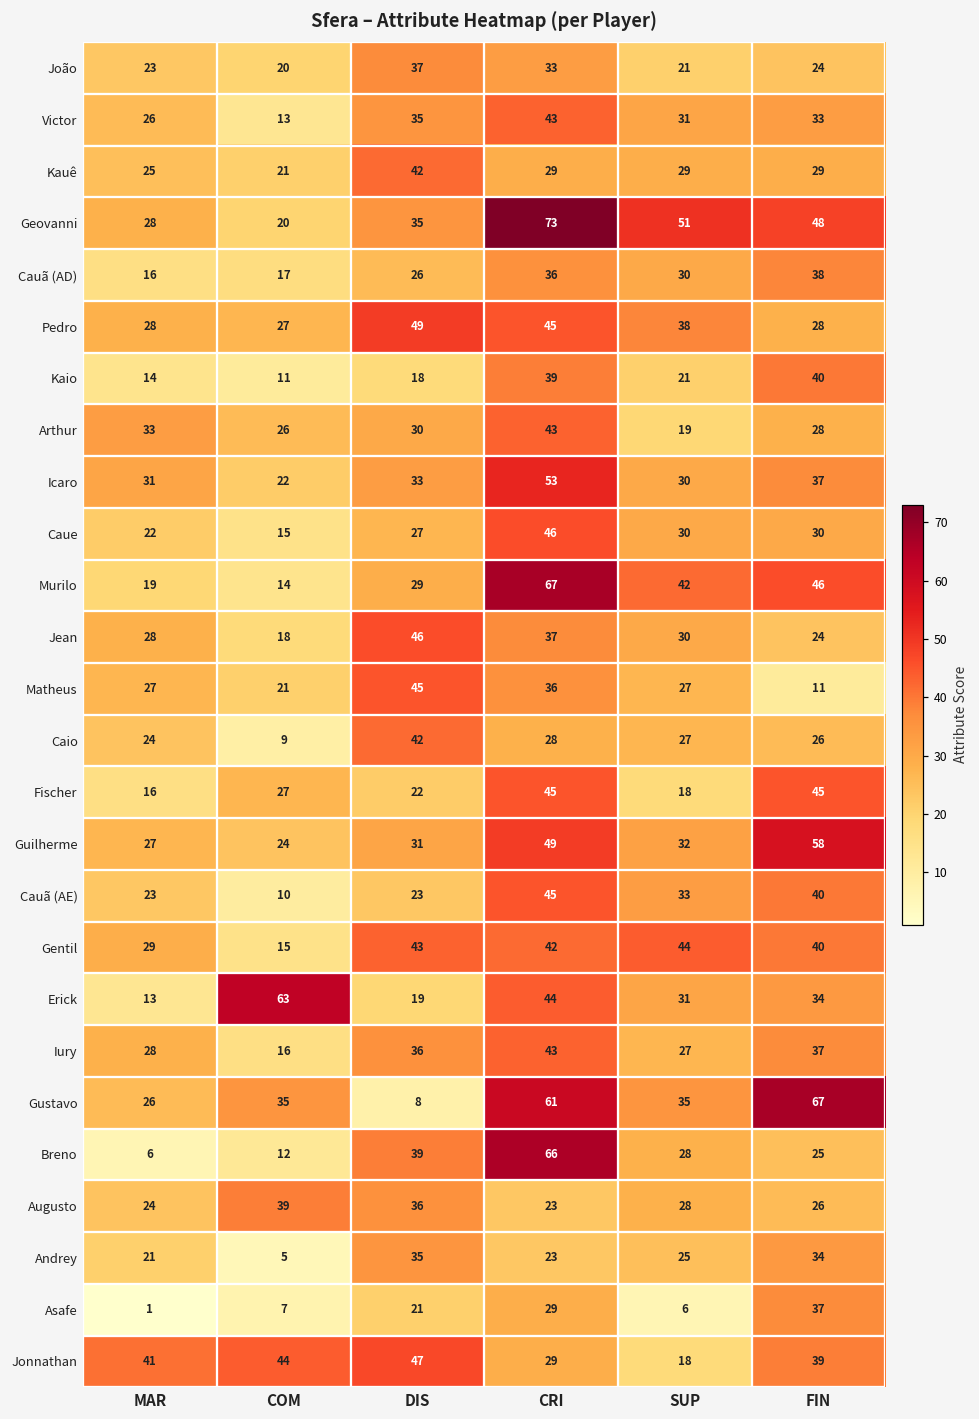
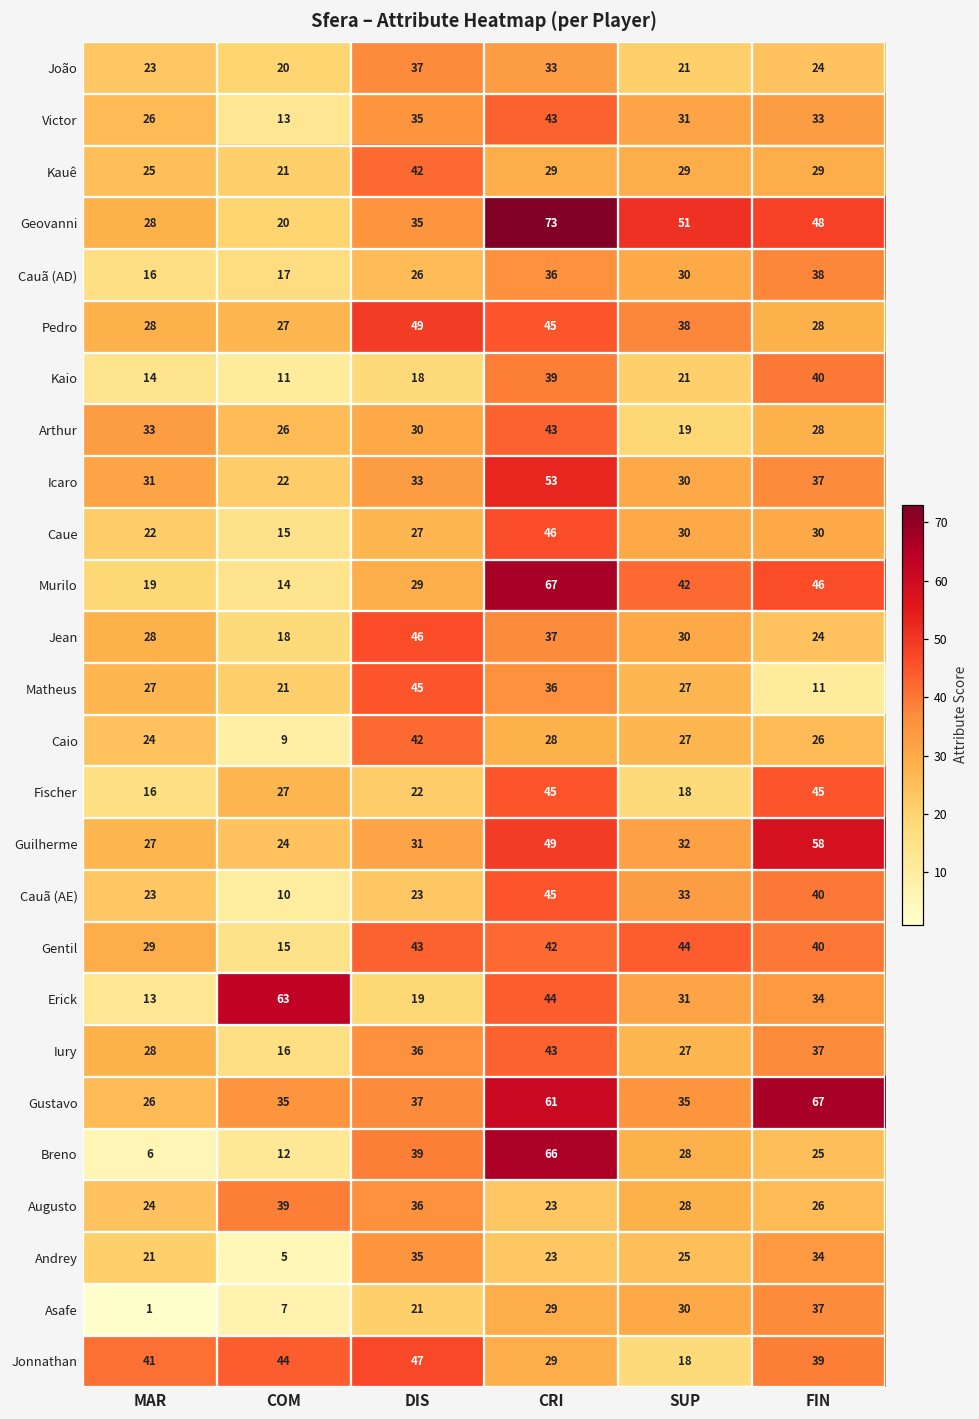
Gustavo, DIS: 8 -> 37
Asafe, SUP: 6 -> 30
